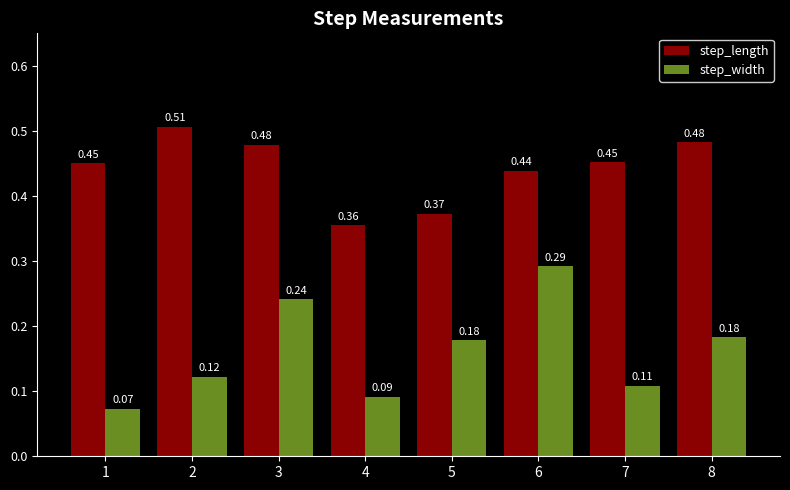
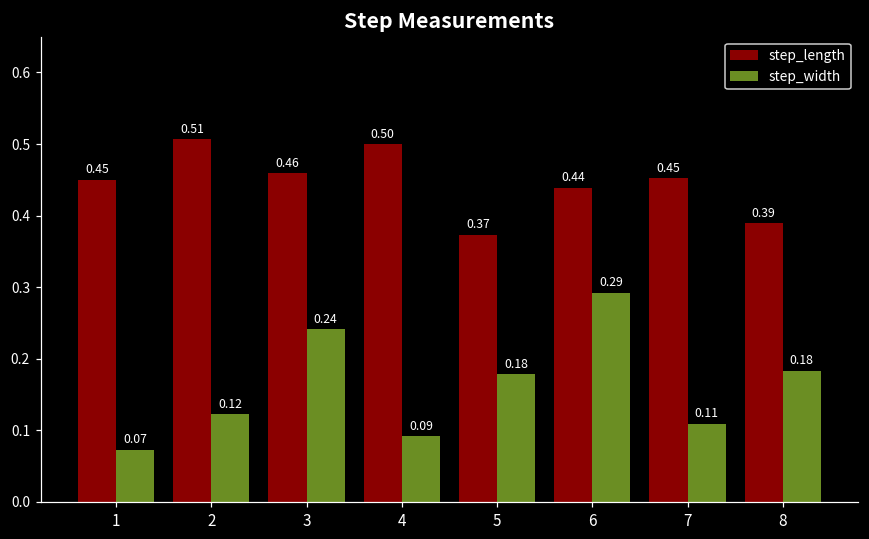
step_length, 3: 0.48 -> 0.46
step_length, 4: 0.36 -> 0.50
step_length, 8: 0.48 -> 0.39
